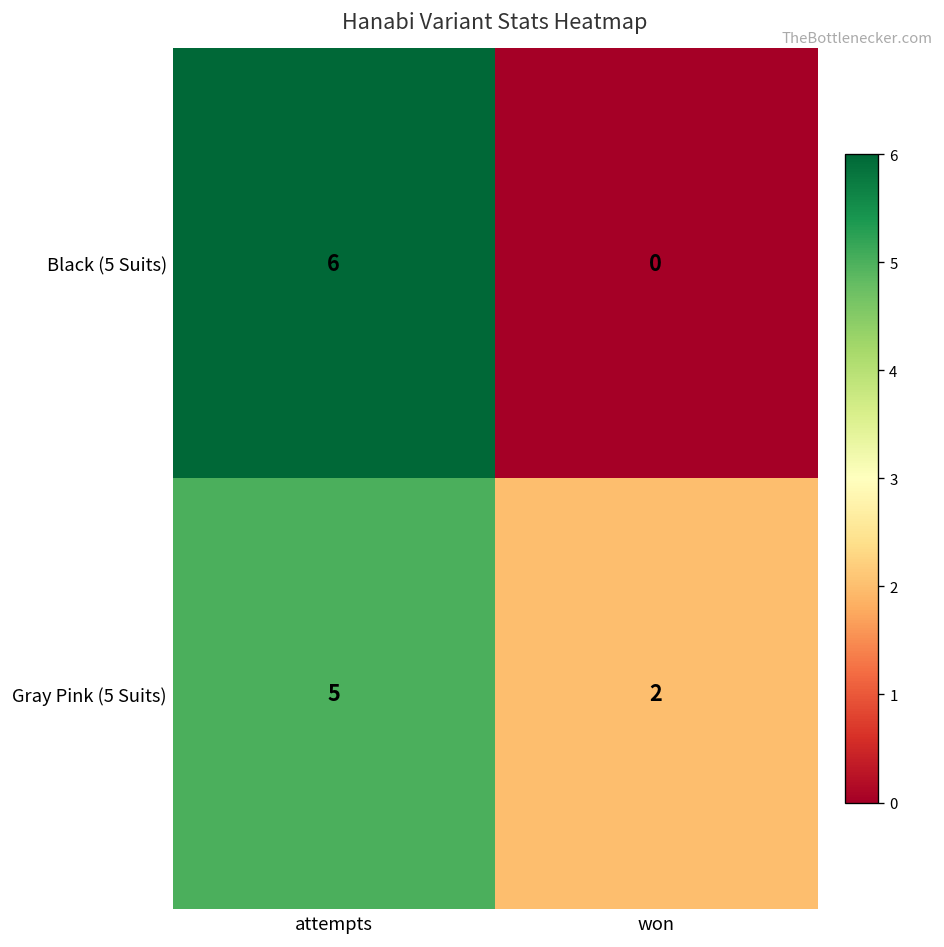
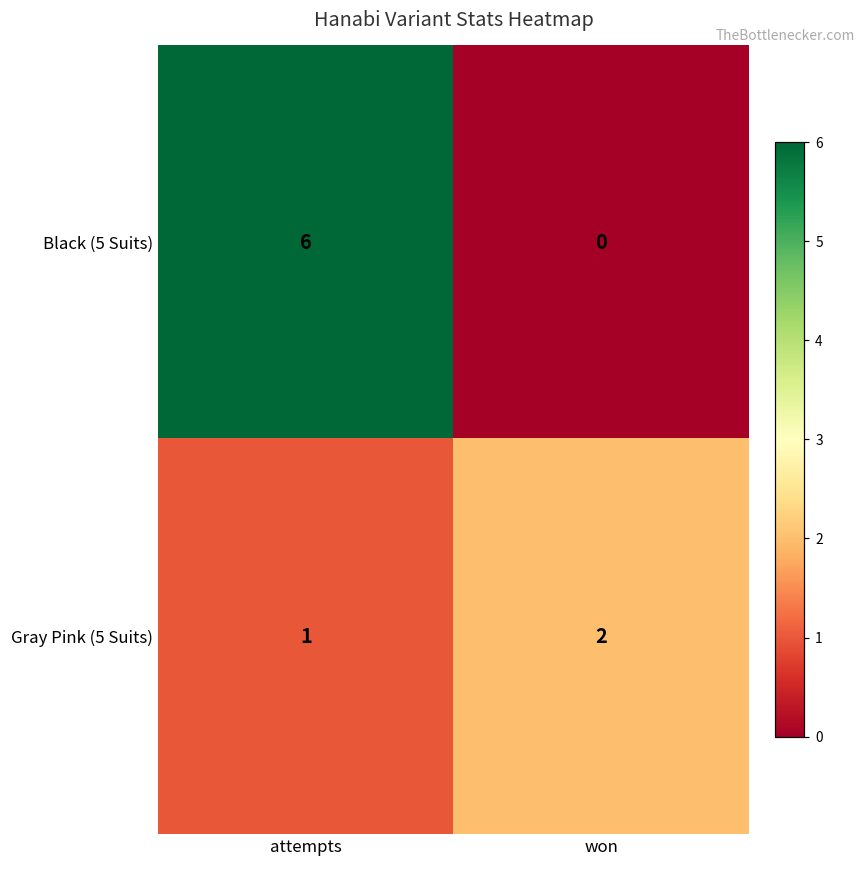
Gray Pink (5 Suits), attempts: 5 -> 1
